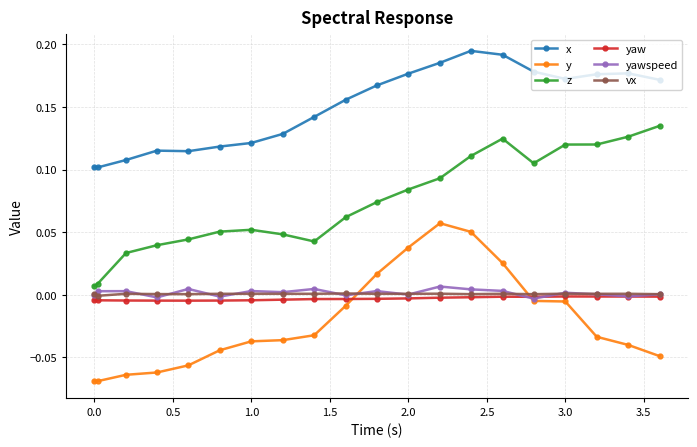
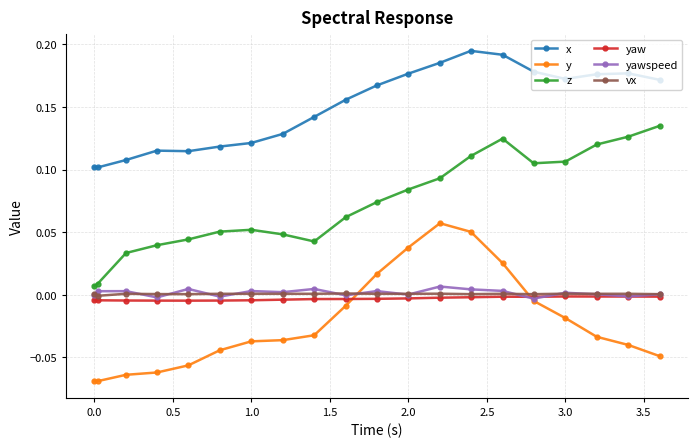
y, 3.0: -0.005 -> -0.019
z, 3.0: 0.120 -> 0.106
